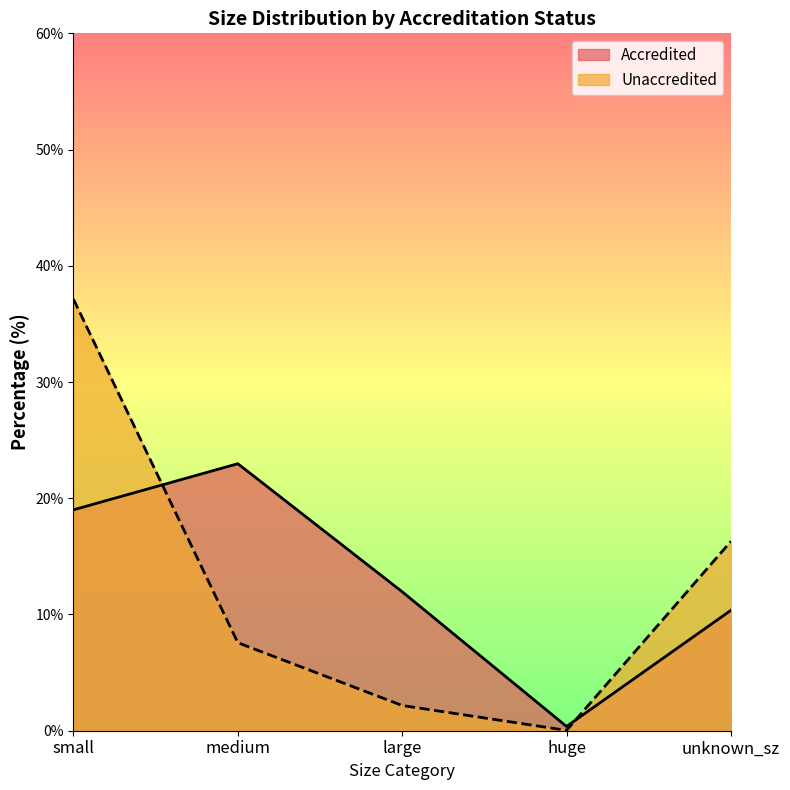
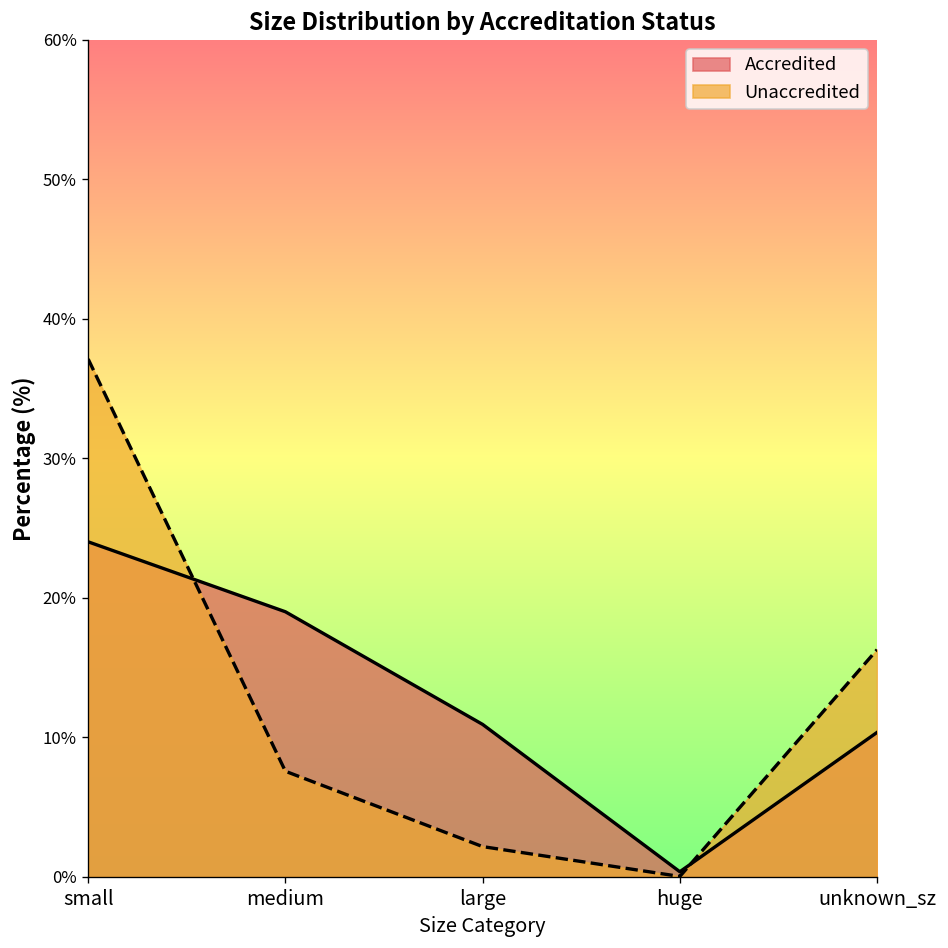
Accredited, small: 19.0% -> 24.0%
Accredited, medium: 23.0% -> 19.0%
Accredited, large: 12.0% -> 10.9%
